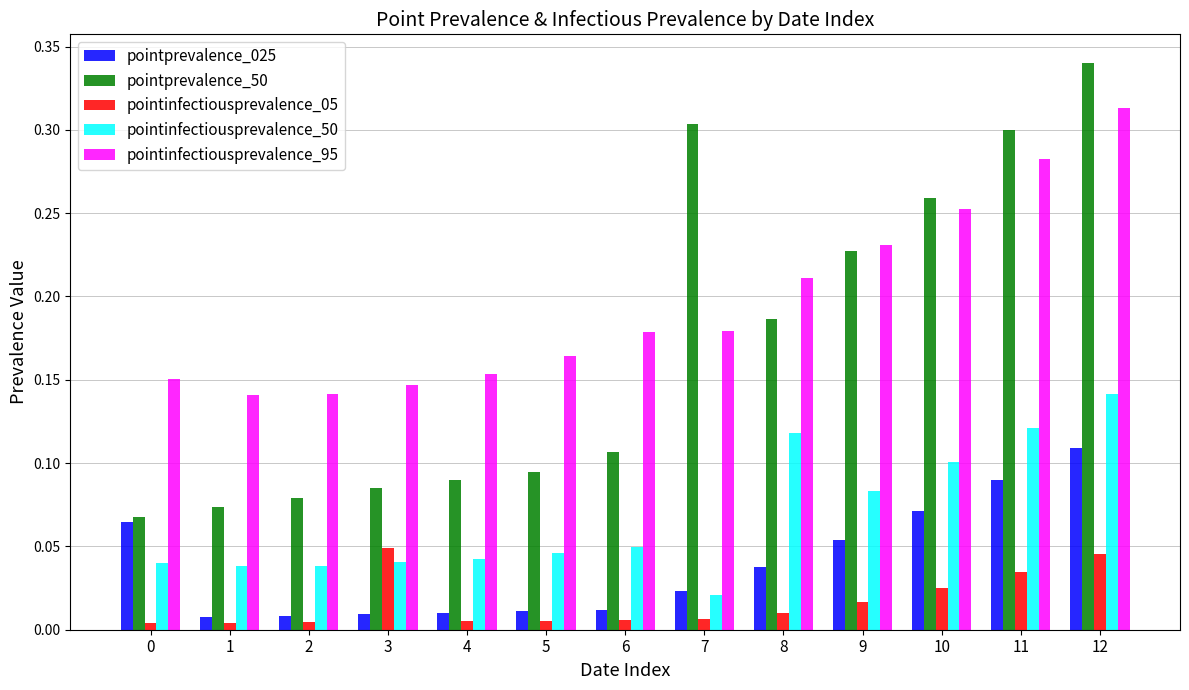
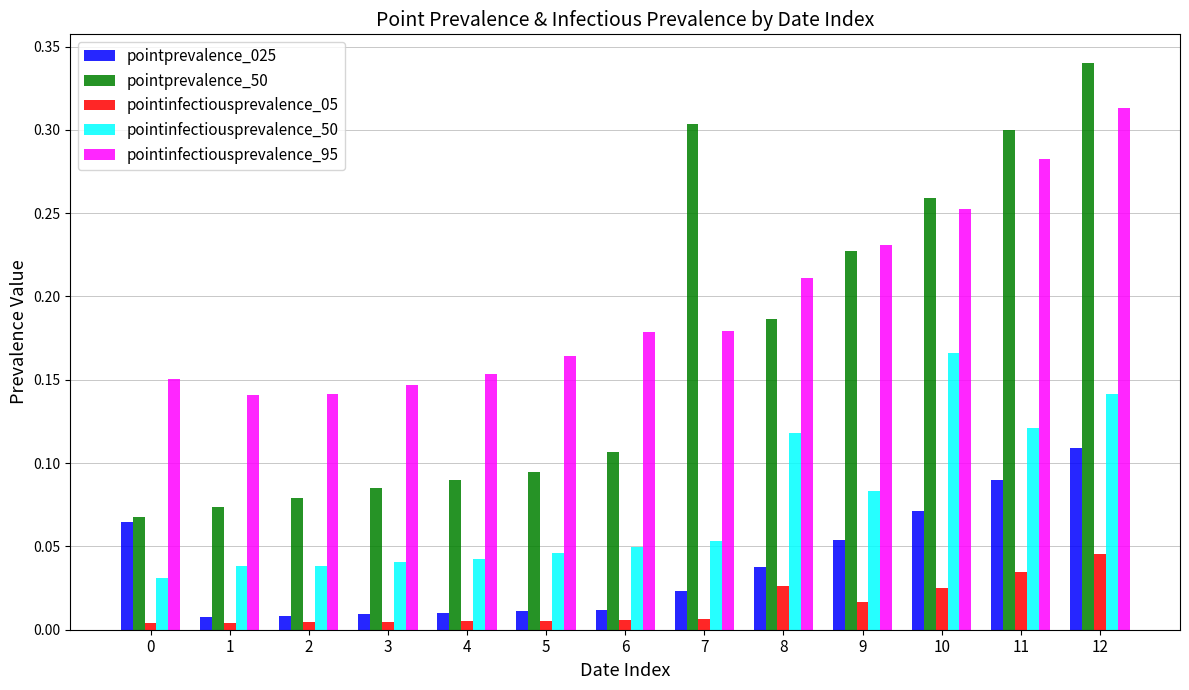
pointinfectiousprevalence_50, 0: 0.040 -> 0.031
pointinfectiousprevalence_05, 3: 0.049 -> 0.005
pointinfectiousprevalence_50, 7: 0.021 -> 0.053
pointinfectiousprevalence_05, 8: 0.010 -> 0.026
pointinfectiousprevalence_50, 10: 0.101 -> 0.166
